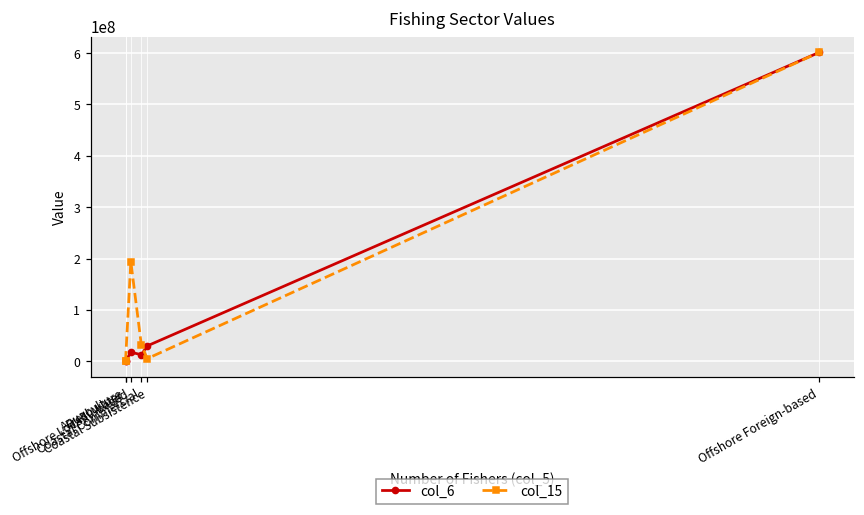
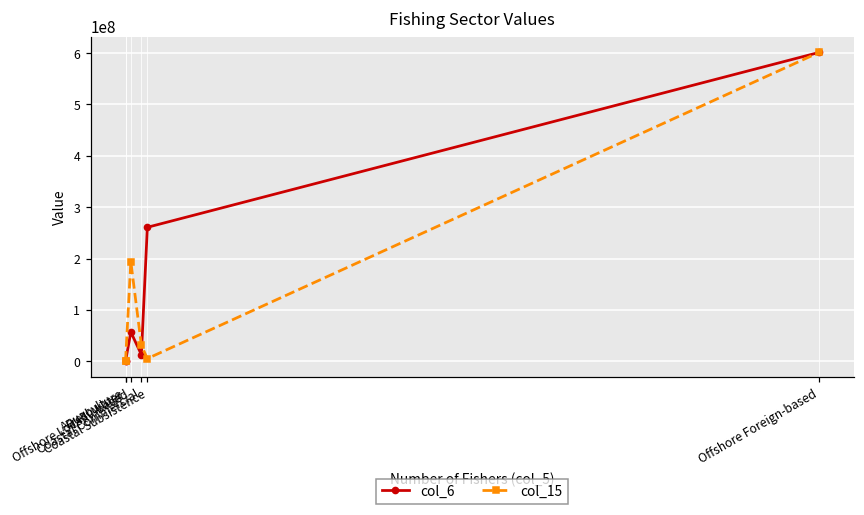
col_6, Offshore Locally-based: 20000000 -> 60000000
col_6, Coastal Subsistence: 30000000 -> 260000000
